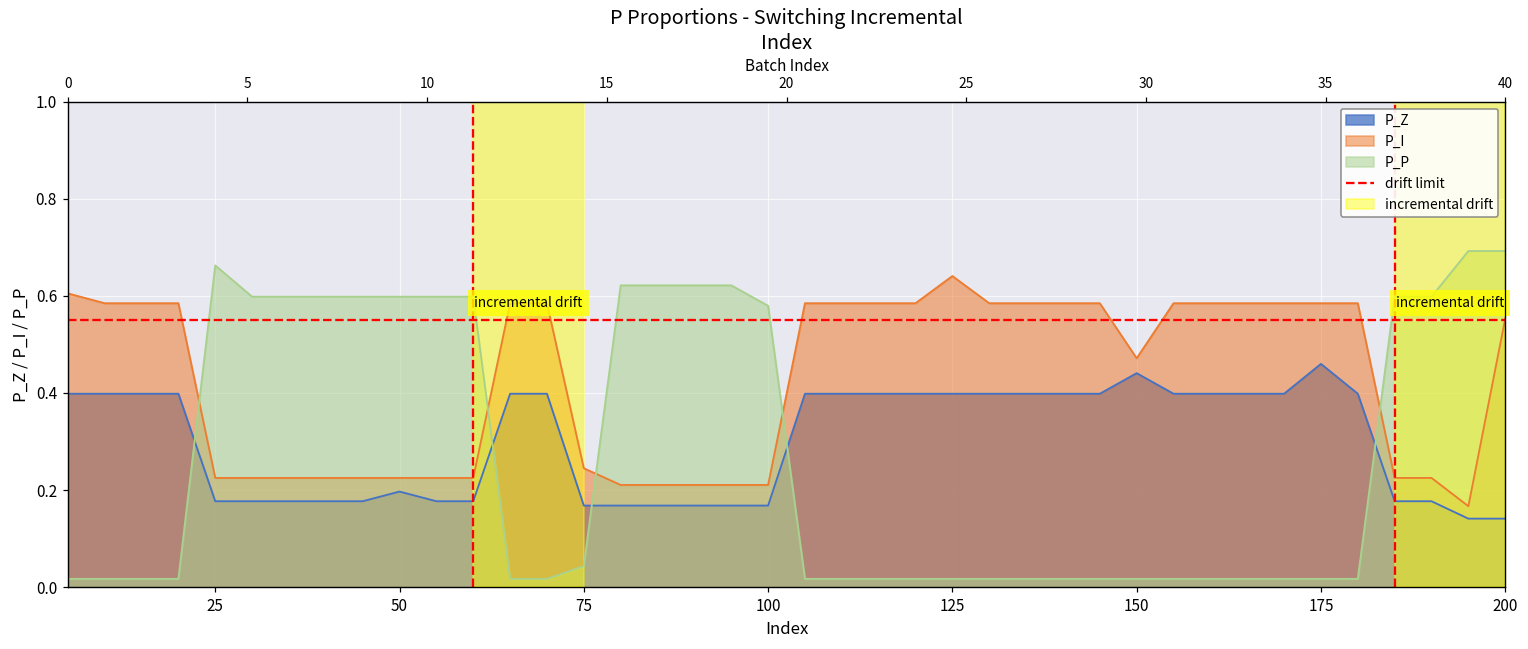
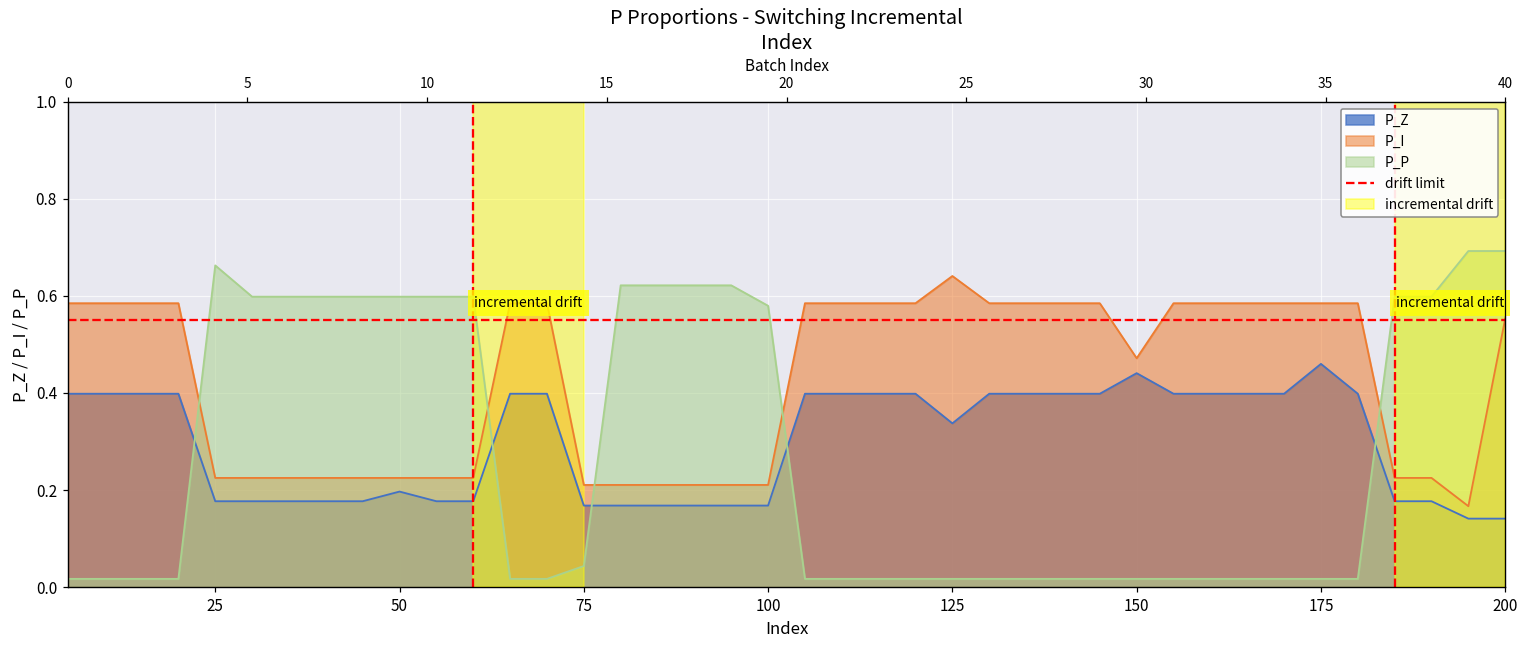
P_I, 0: 0.61 -> 0.58
P_I, 75: 0.24 -> 0.21
P_Z, 125: 0.40 -> 0.34
